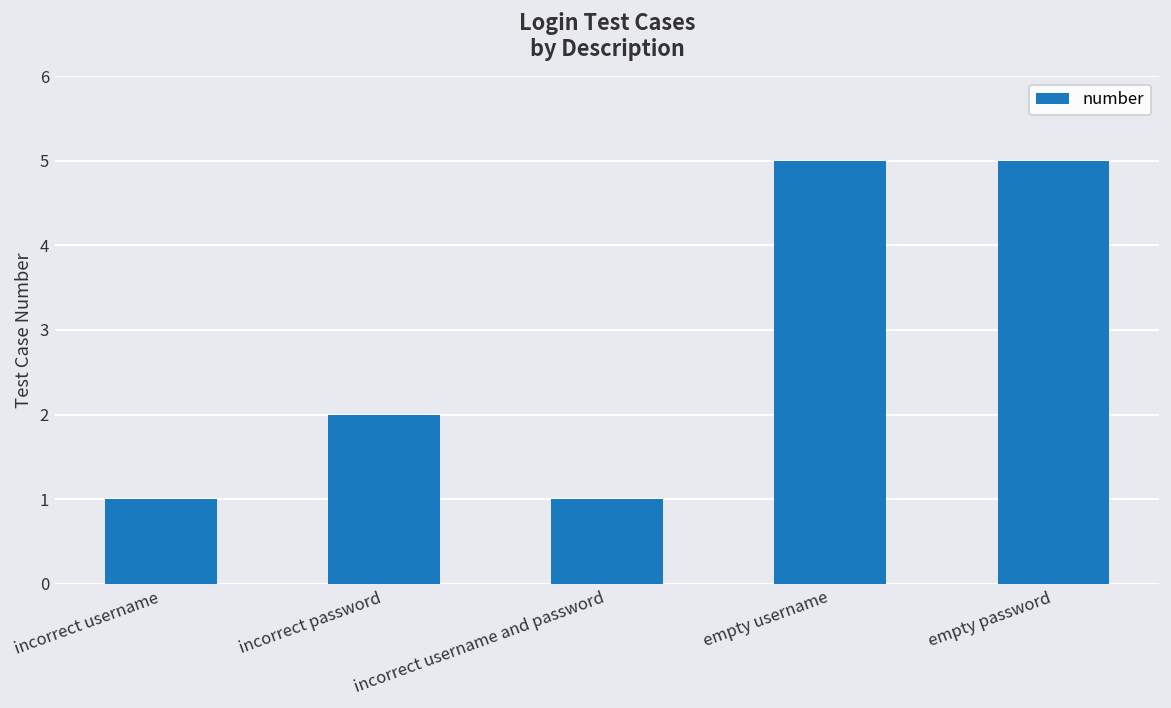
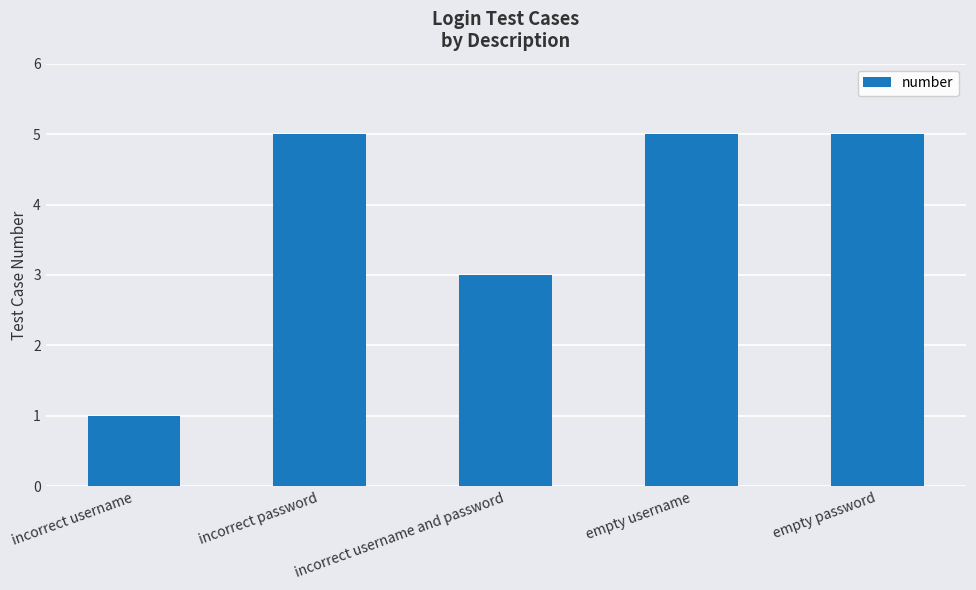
incorrect password: 2 -> 5
incorrect username and password: 1 -> 3
